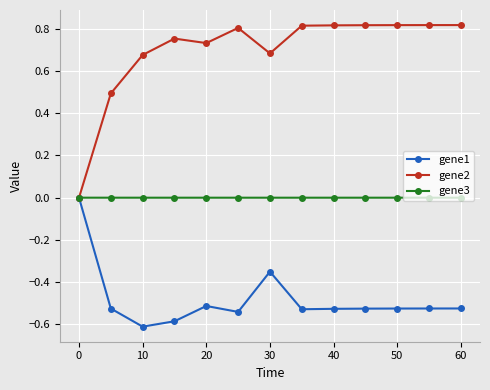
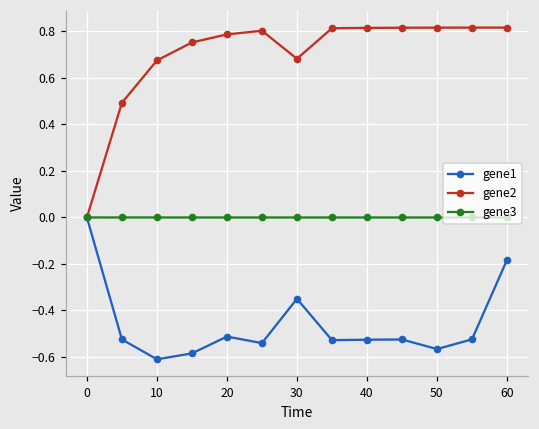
gene2, 20: 0.73 -> 0.79
gene1, 50: -0.52 -> -0.57
gene1, 60: -0.52 -> -0.18
